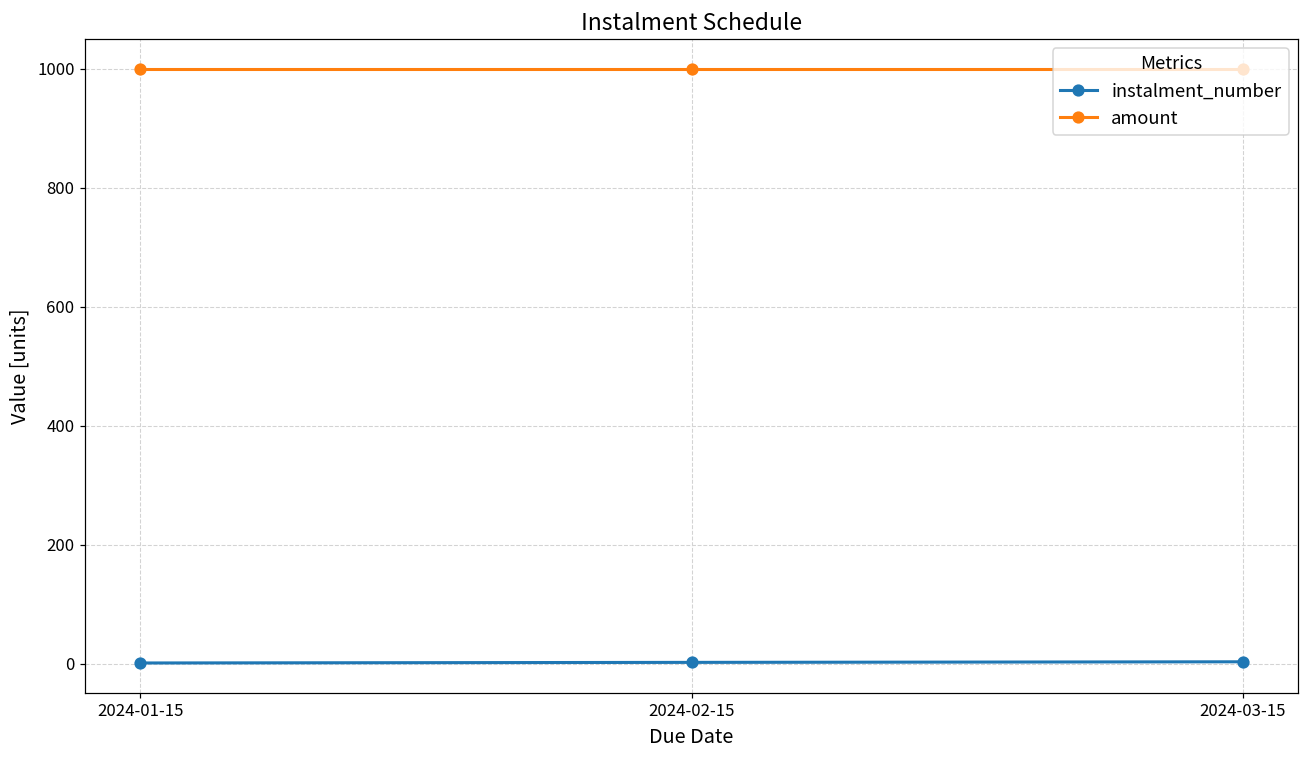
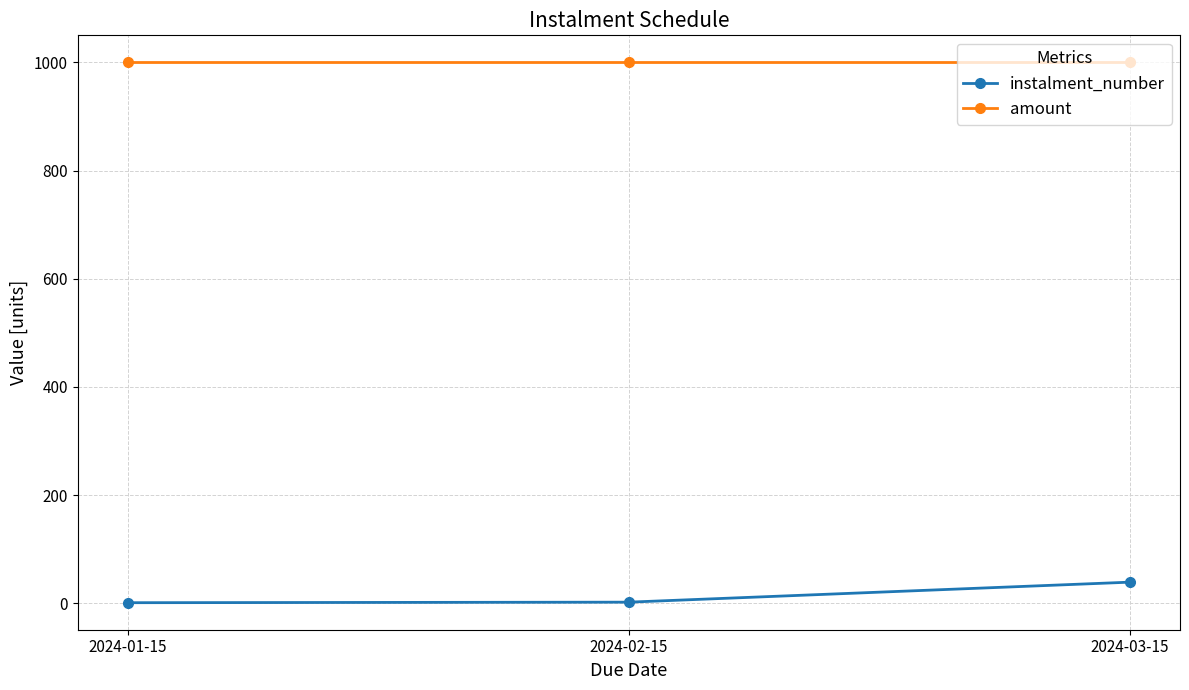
instalment_number, 2024-03-15: 0 -> 40
